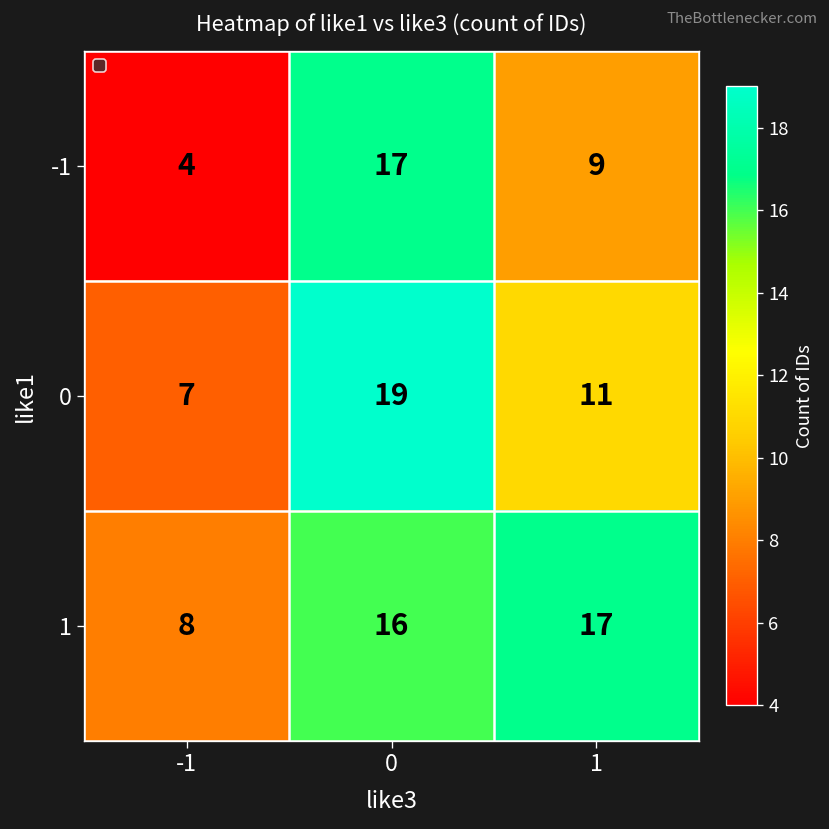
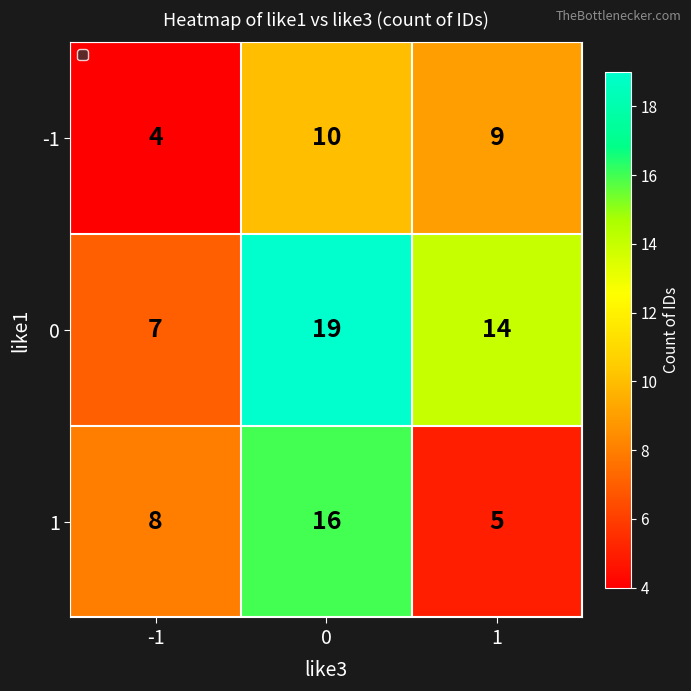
-1, 0: 17 -> 10
0, 1: 11 -> 14
1, 1: 17 -> 5
